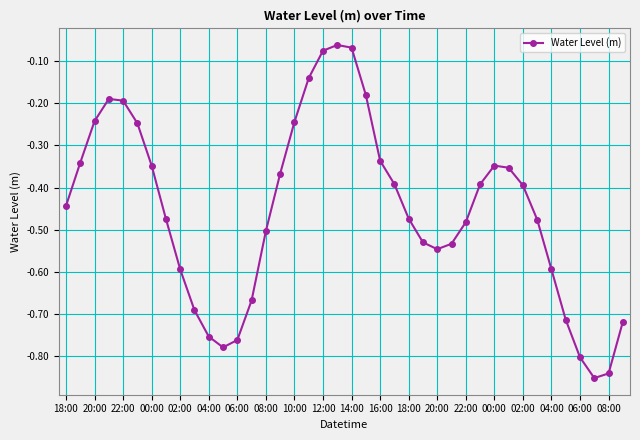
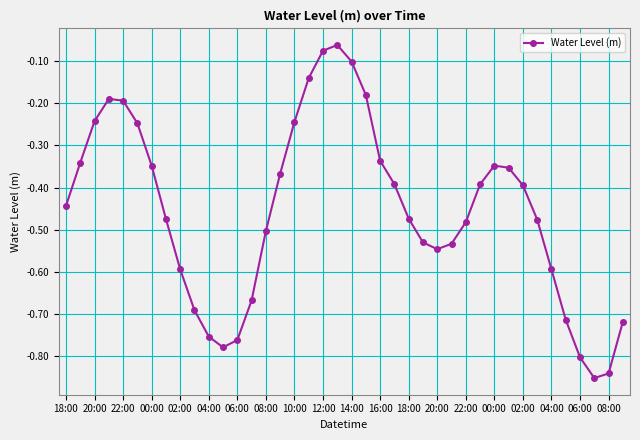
14:00: -0.07 -> -0.10
